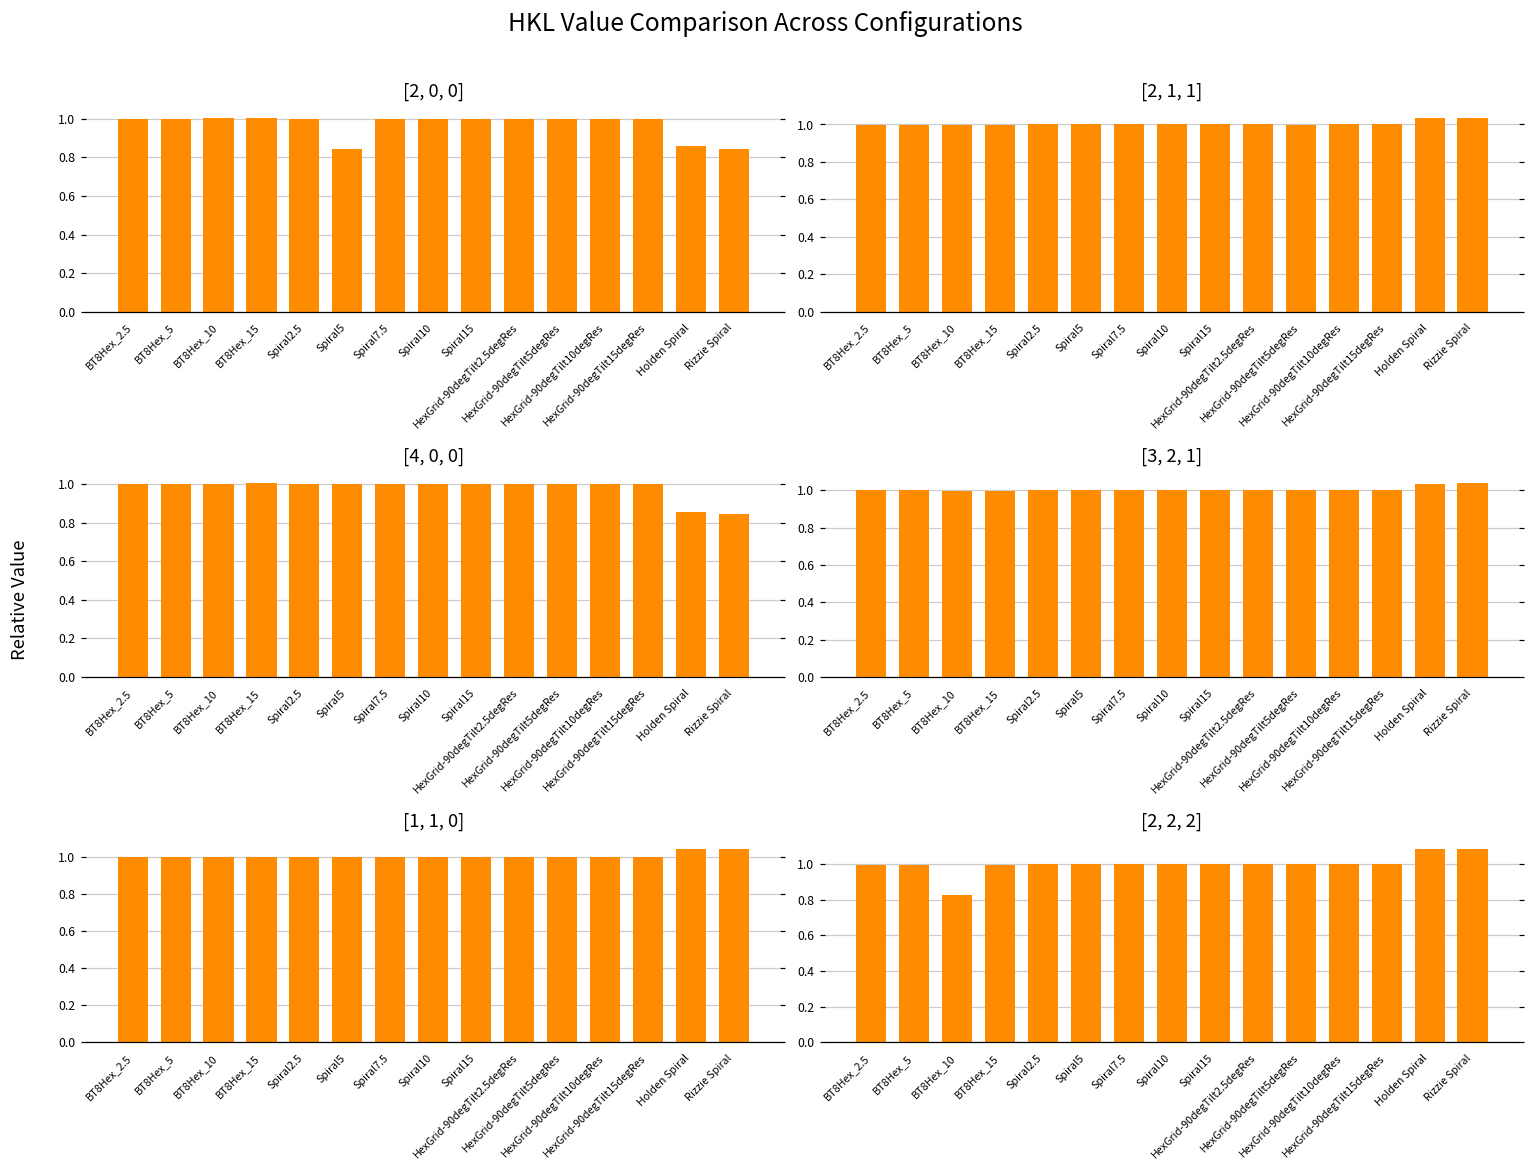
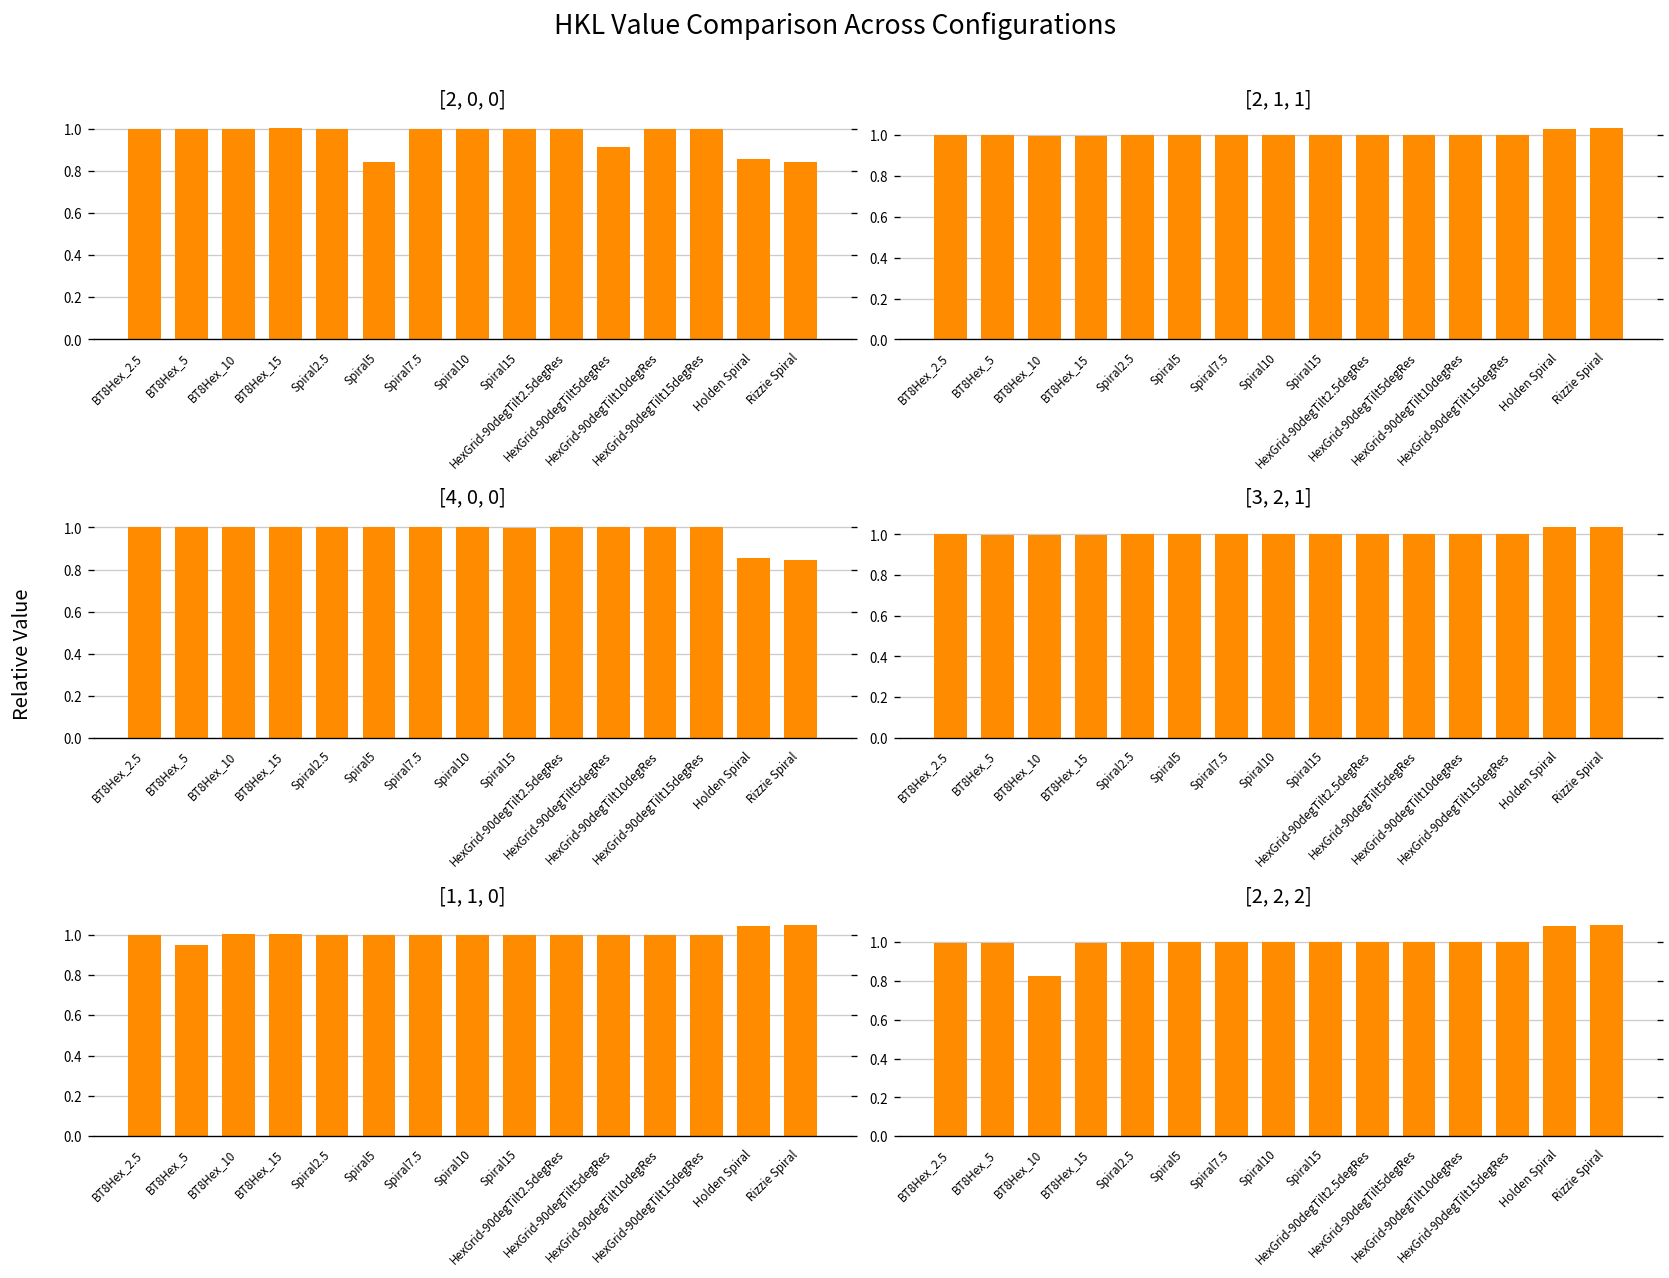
[2, 0, 0], HexGrid-90degTilt5degRes: 1.00 -> 0.92
[1, 1, 0], BT8Hex_5: 1.00 -> 0.95
